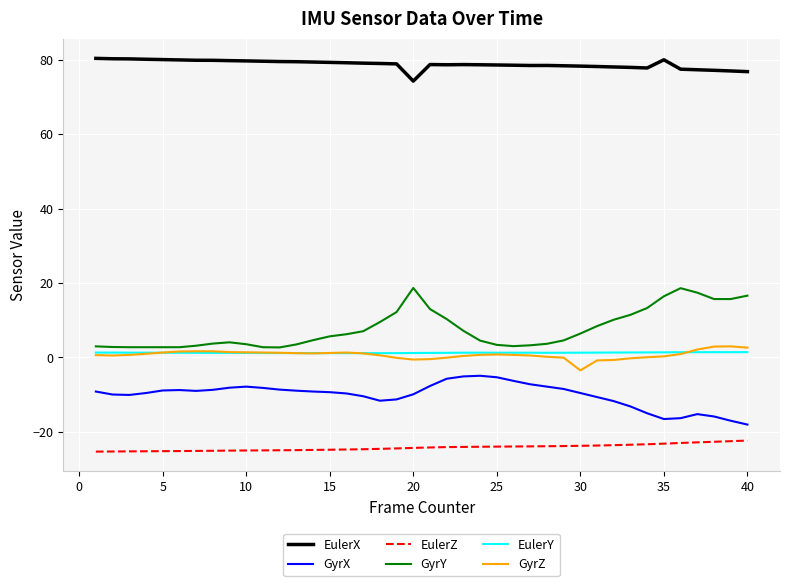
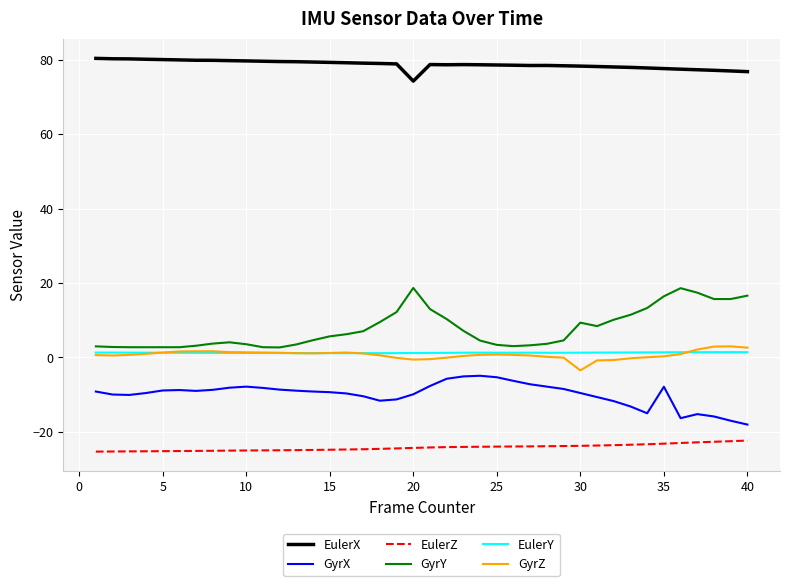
GyrY, 30: 6 -> 9
EulerX, 35: 80 -> 78
GyrX, 35: -17 -> -8
